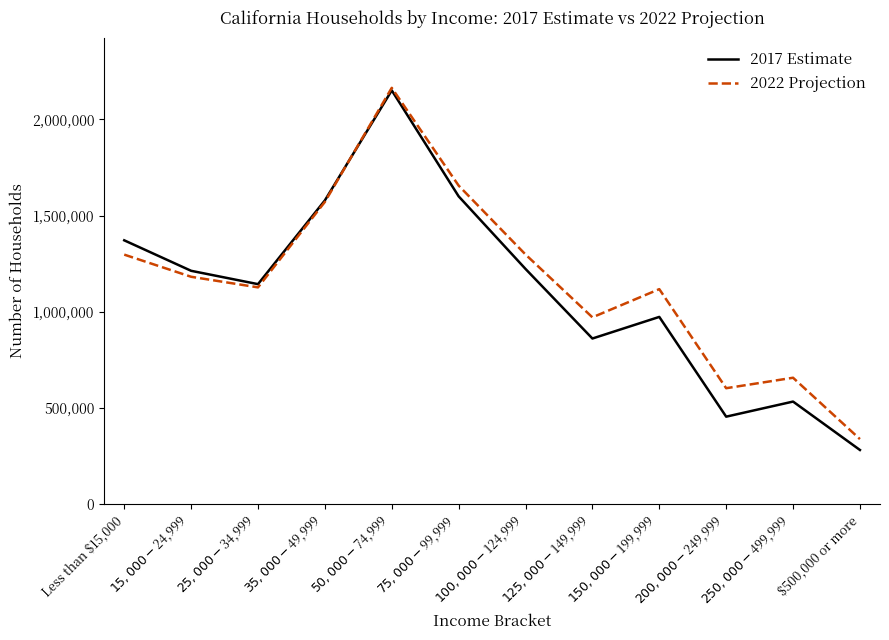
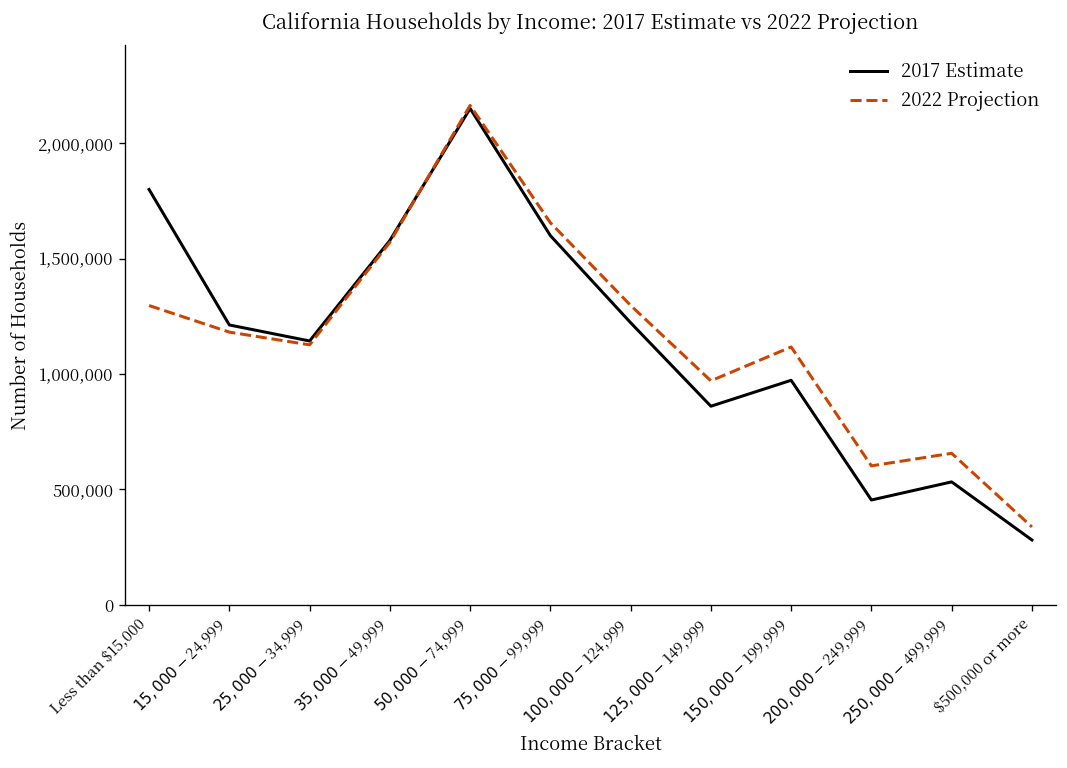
2017 Estimate, Less than $15,000: 1,370,000 -> 1,800,000
